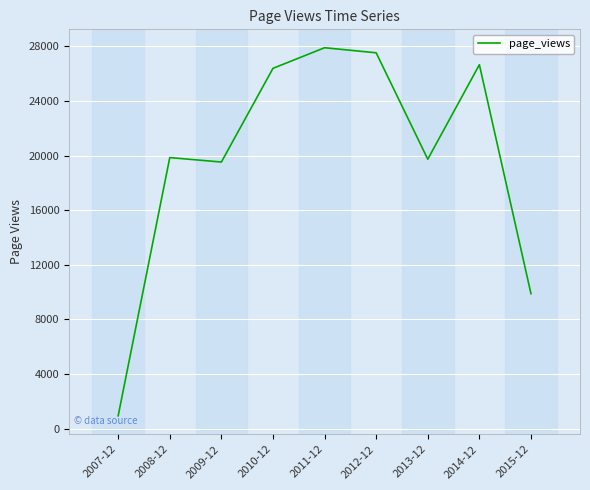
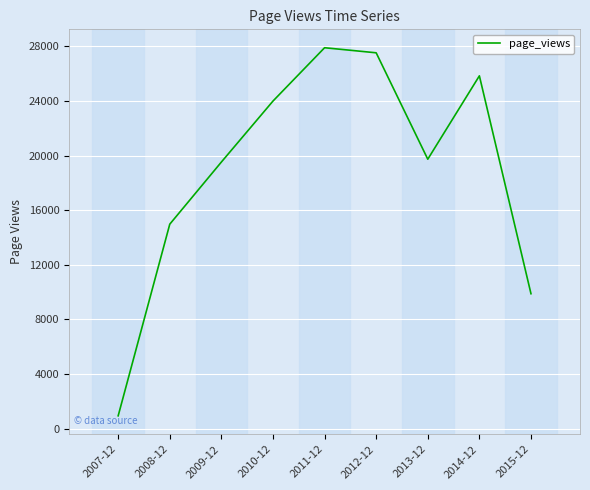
2008-12: 19900 -> 15000
2010-12: 26400 -> 24000
2014-12: 26700 -> 25800
